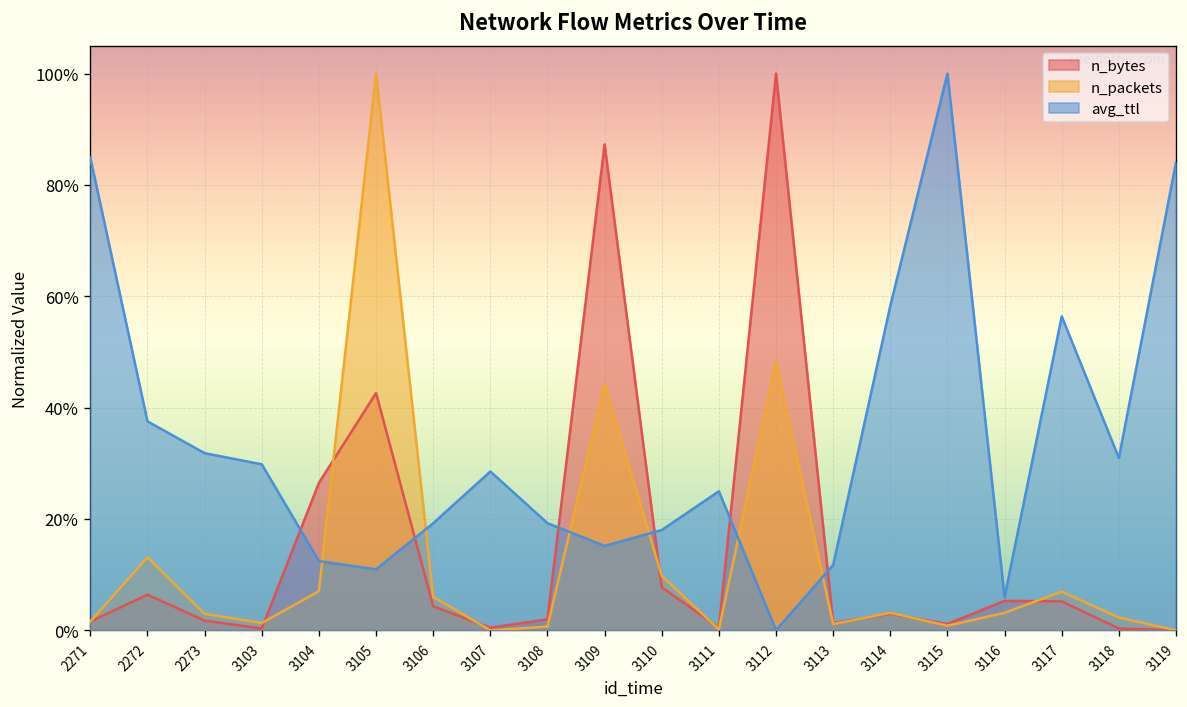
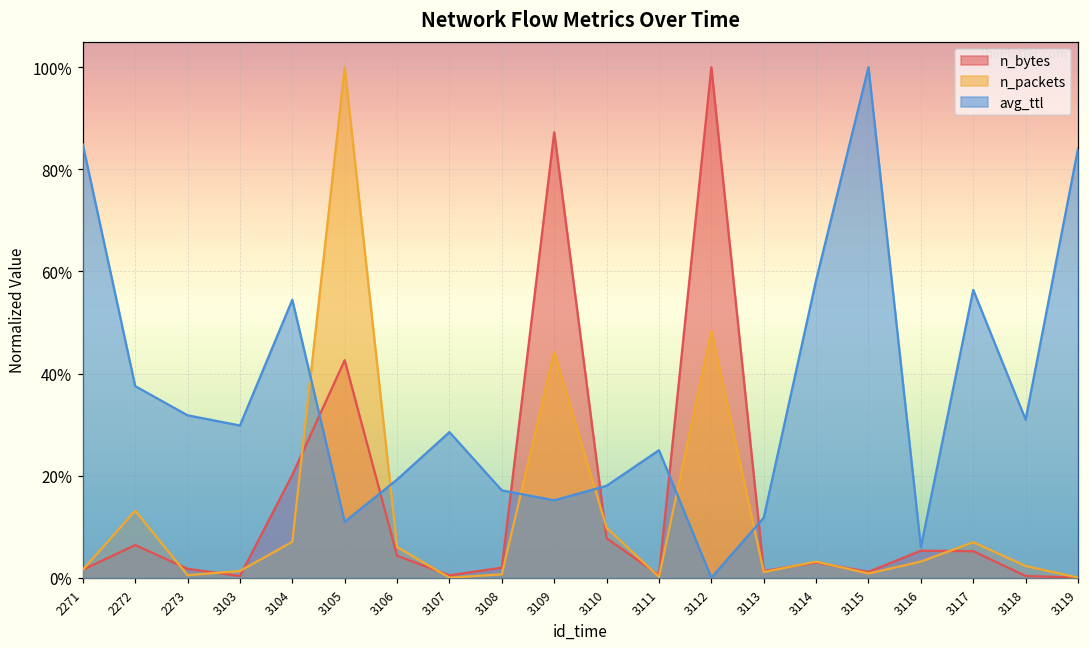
n_packets, 2273: 3% -> 0%
n_bytes, 3104: 26% -> 20%
avg_ttl, 3104: 12% -> 54%
avg_ttl, 3108: 19% -> 17%
